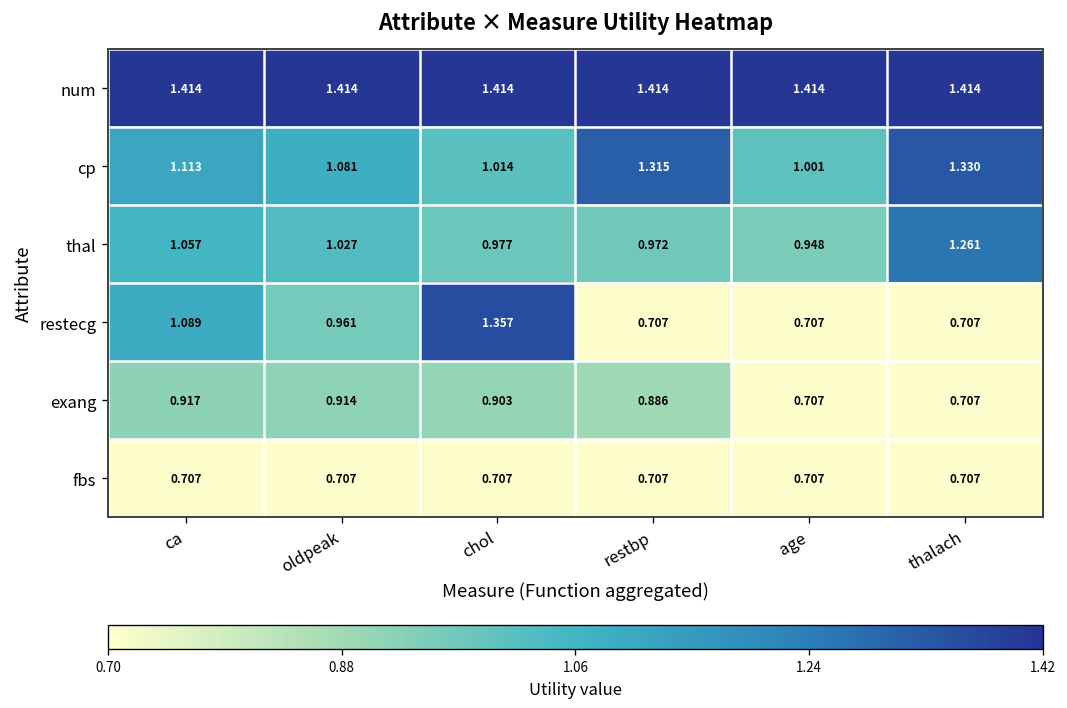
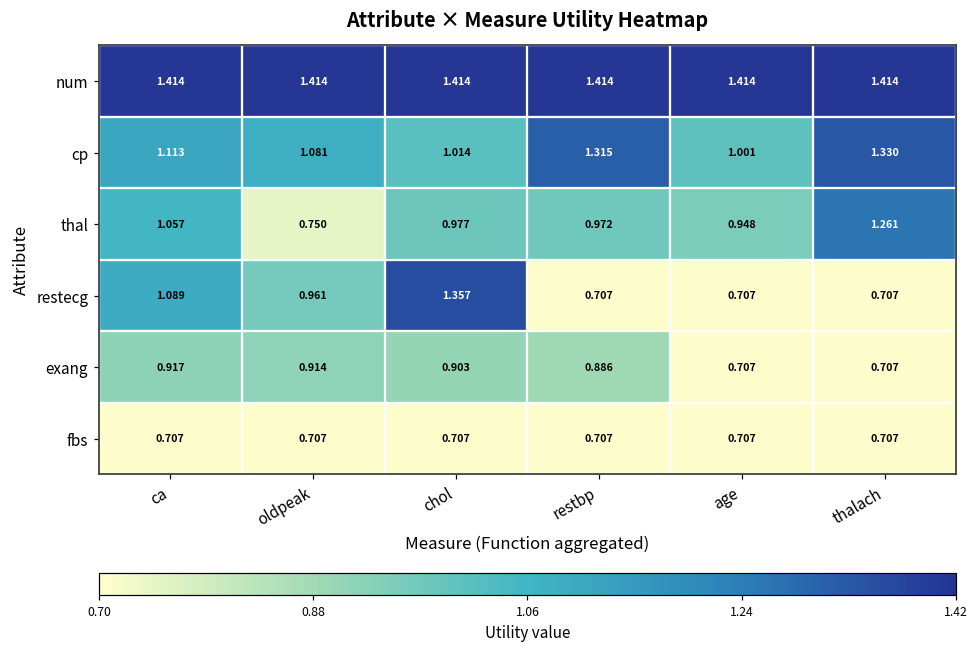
thal, oldpeak: 1.027 -> 0.750
